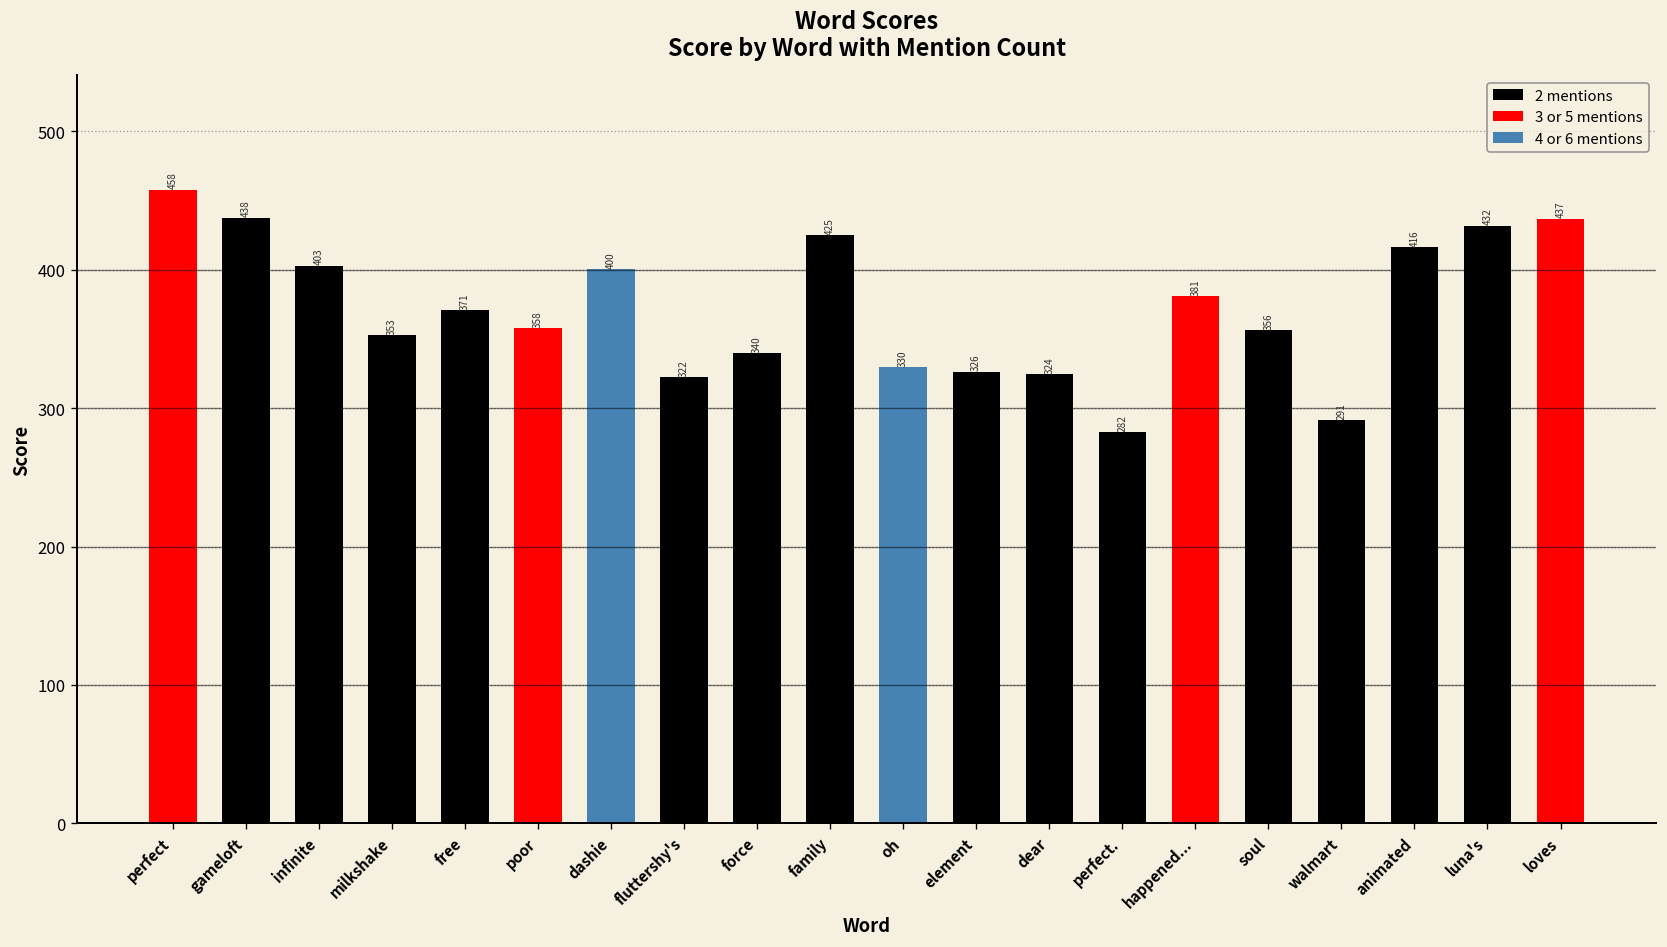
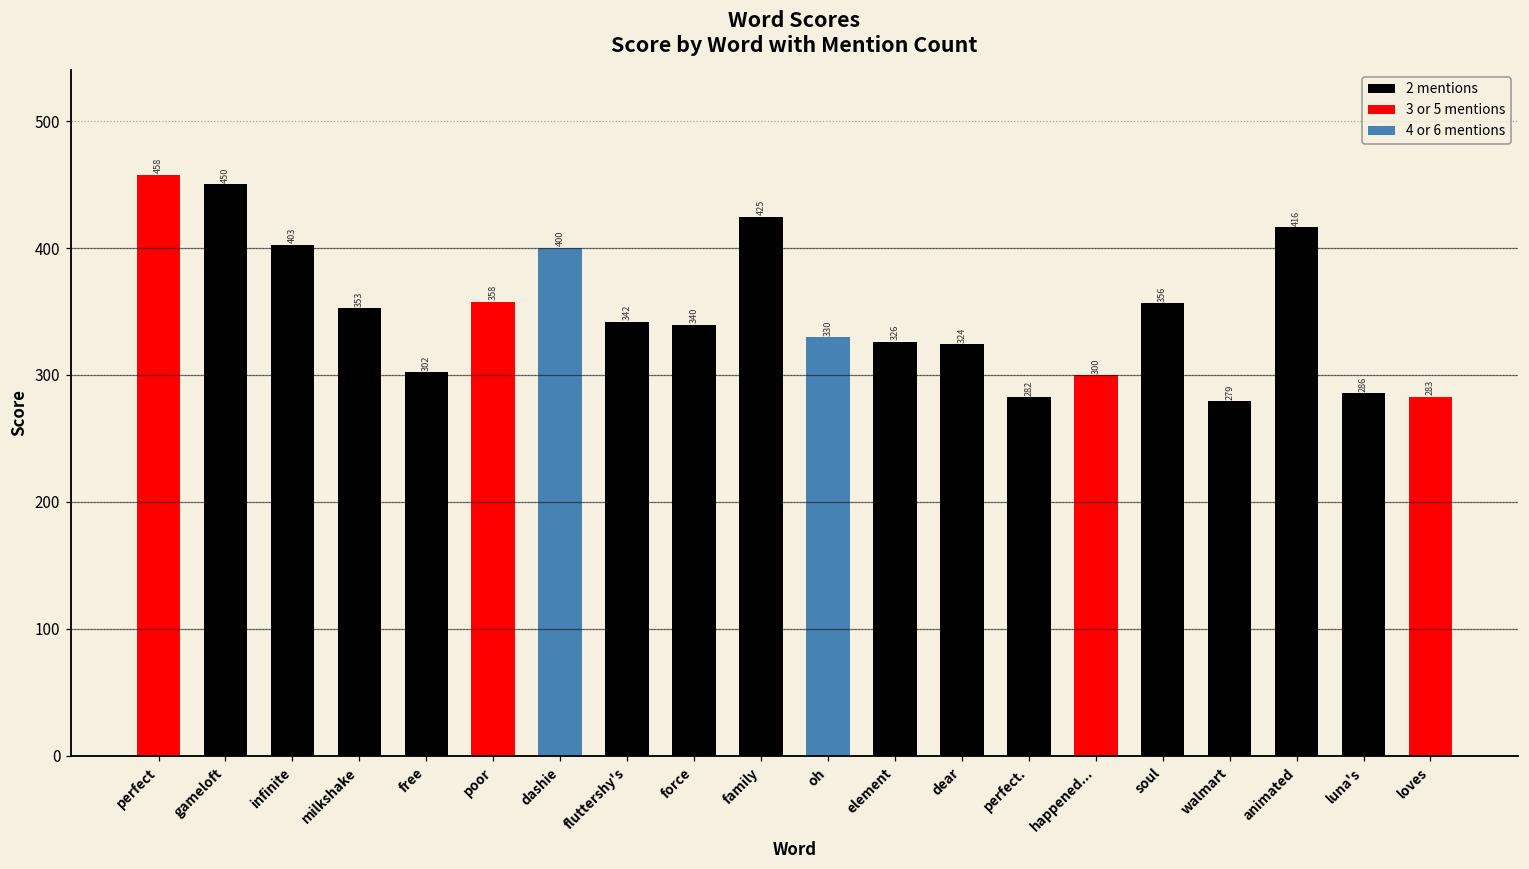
gameloft: 438 -> 450
free: 371 -> 302
fluttershy's: 322 -> 342
happened...: 381 -> 300
walmart: 291 -> 279
luna's: 432 -> 286
loves: 437 -> 283
